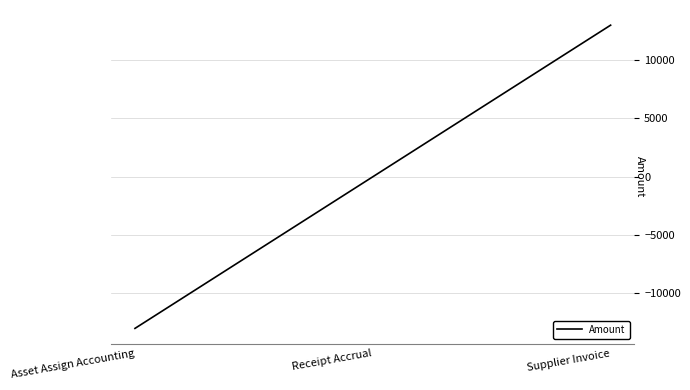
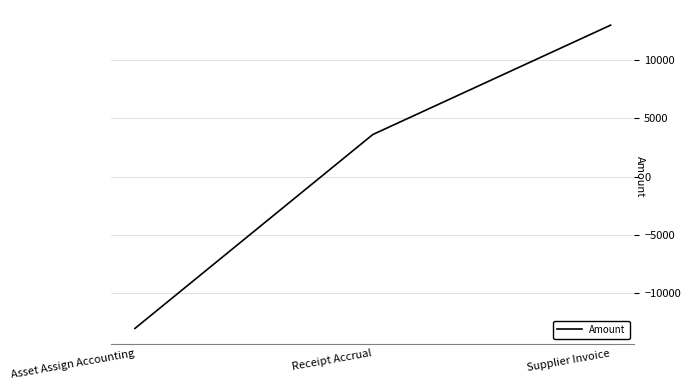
Receipt Accrual: 0 -> 3600
